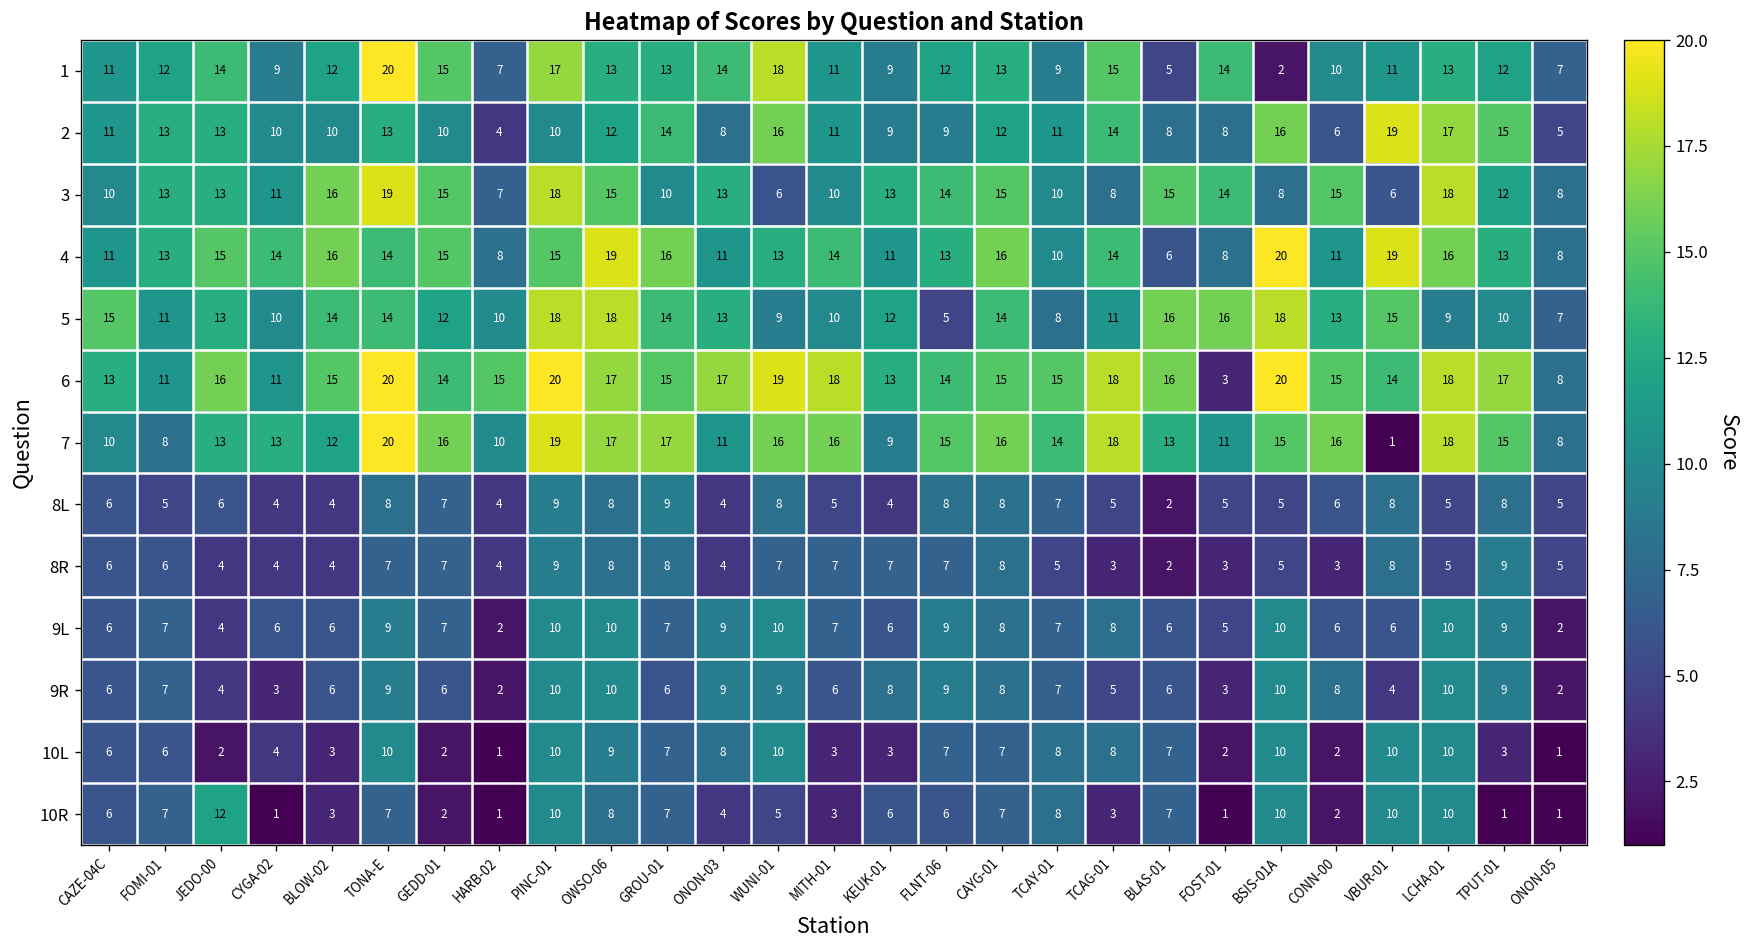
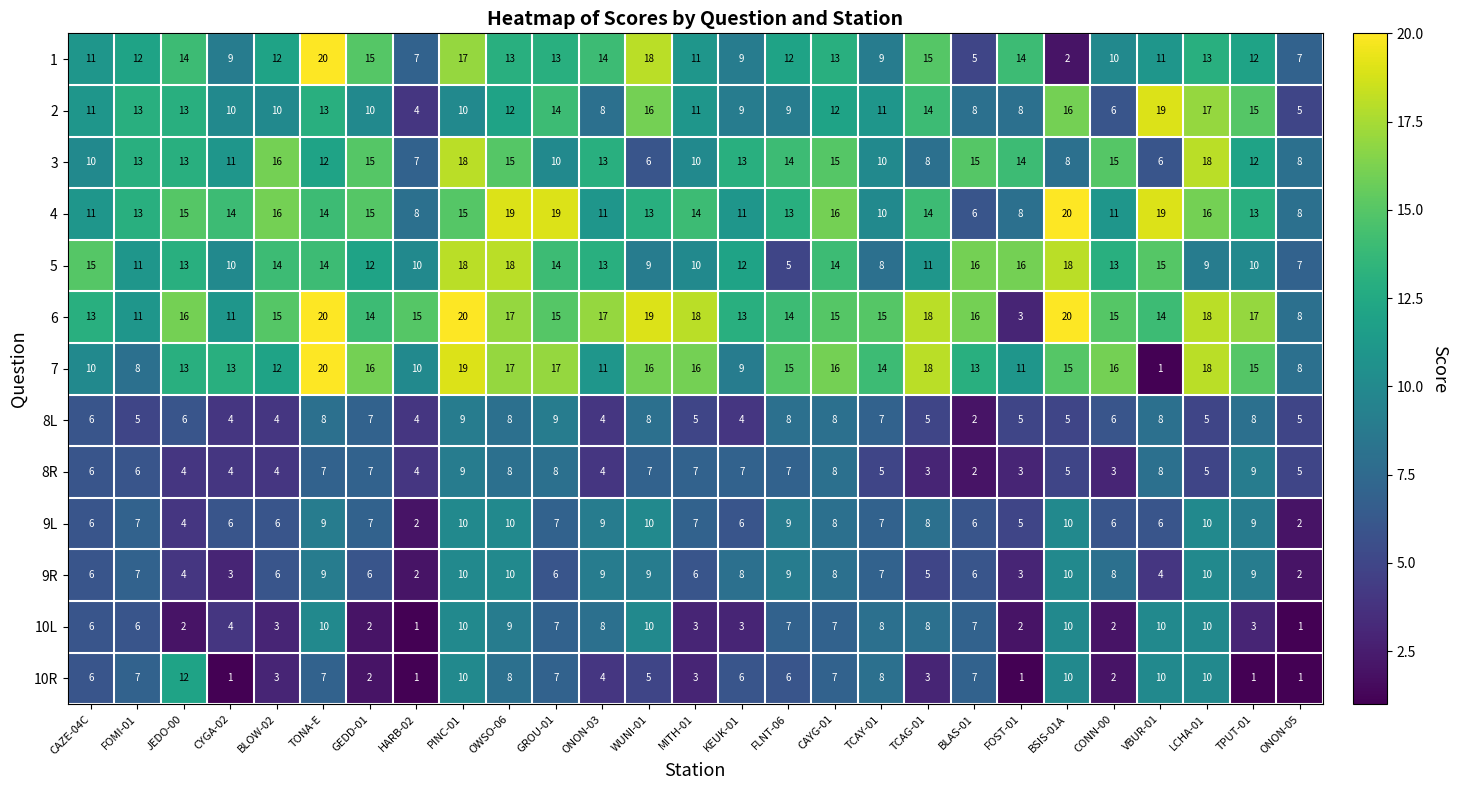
3, TONA-E: 19 -> 12
4, GROU-01: 16 -> 19
